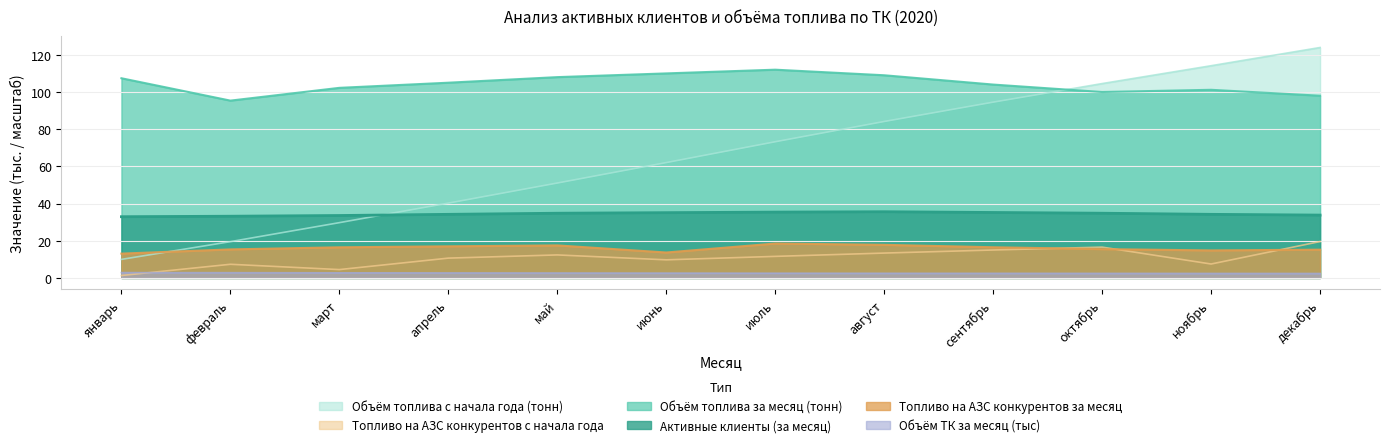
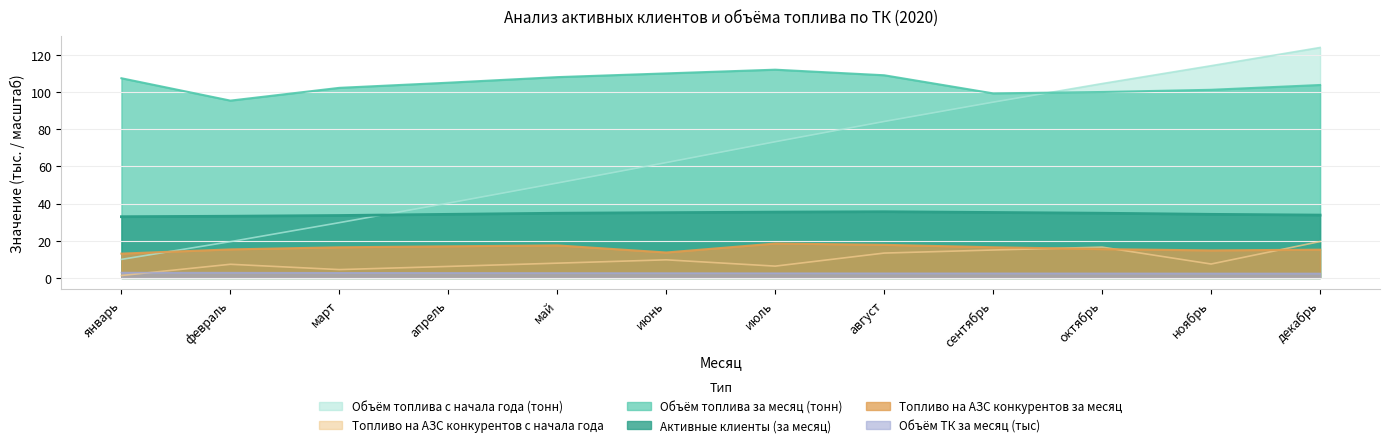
Топливо на АЗС конкурентов с начала года, апрель: 11 -> 6
Топливо на АЗС конкурентов с начала года, май: 12 -> 8
Топливо на АЗС конкурентов с начала года, июль: 12 -> 6
Объём топлива за месяц (тонн), сентябрь: 104 -> 99
Объём топлива за месяц (тонн), декабрь: 98 -> 104
